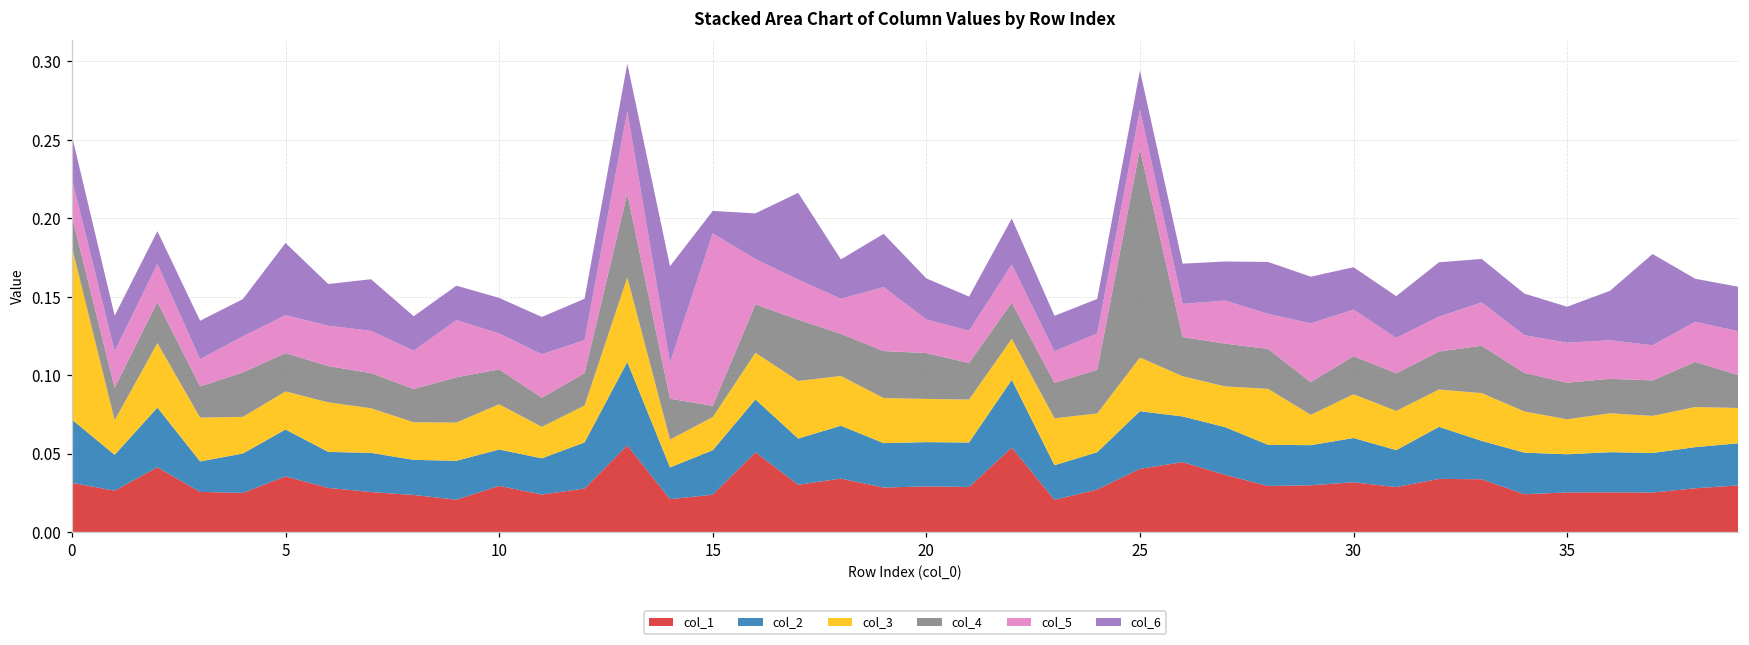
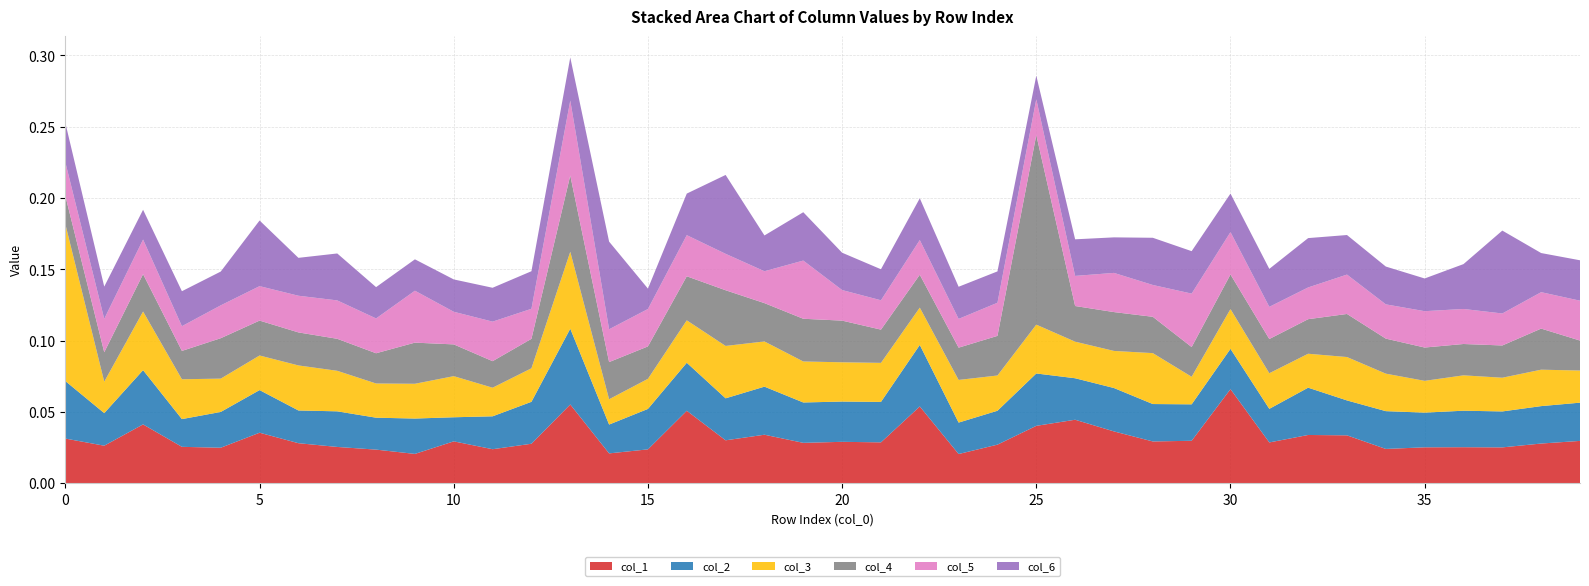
col_2, 10: 0.023 -> 0.017
col_4, 15: 0.007 -> 0.023
col_5, 15: 0.110 -> 0.026
col_6, 25: 0.025 -> 0.016
col_1, 30: 0.032 -> 0.066
